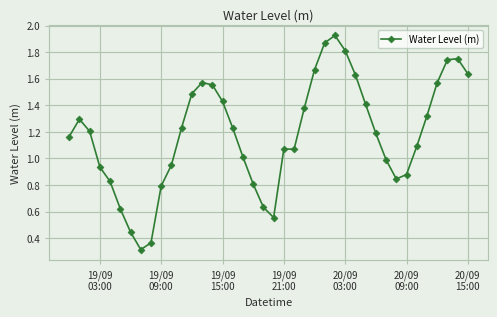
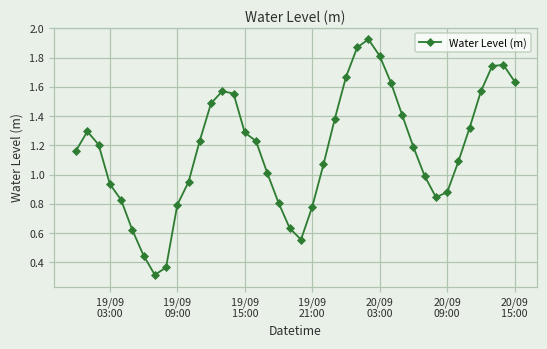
19/09 15:00: 1.43 -> 1.29
19/09 21:00: 1.07 -> 0.78
